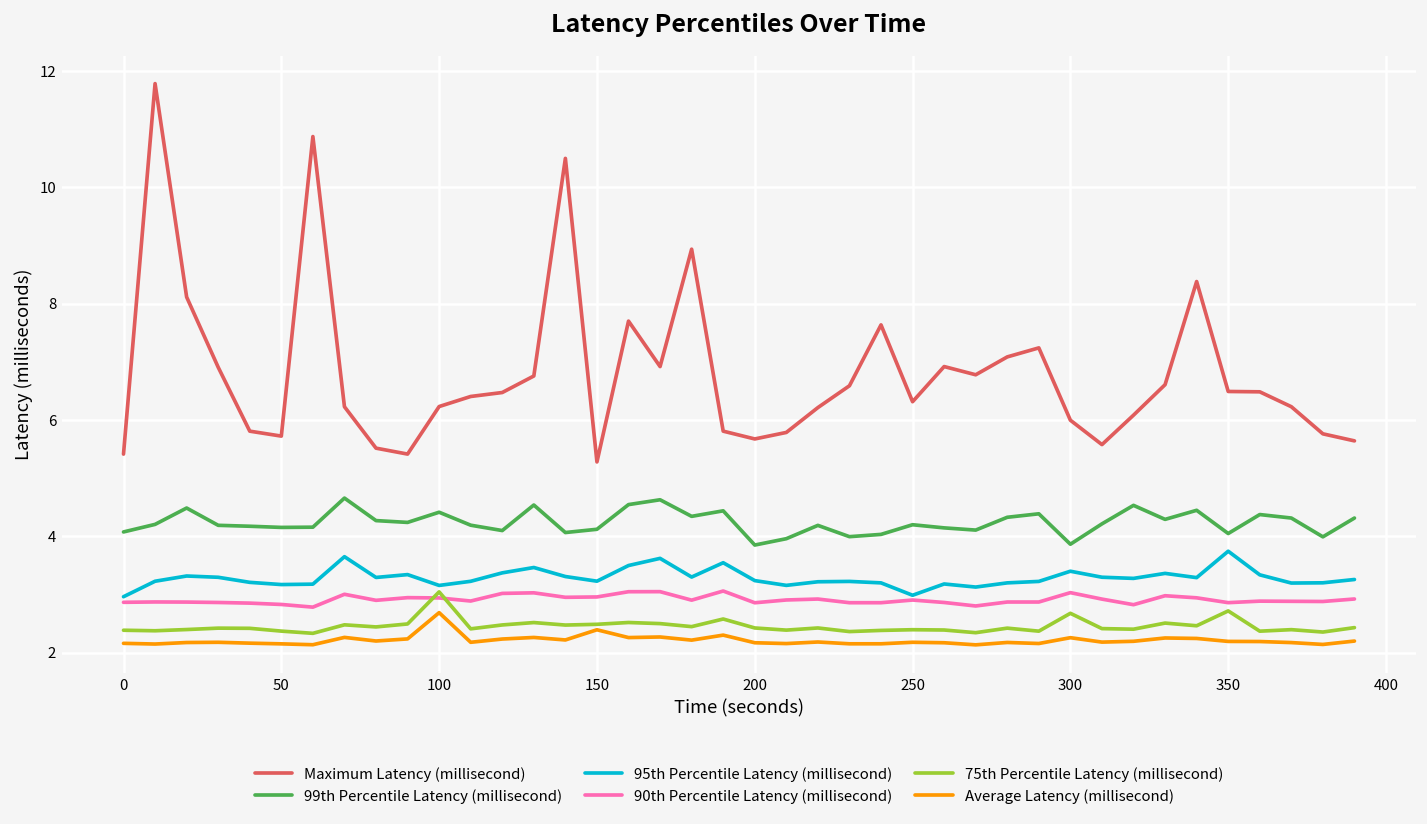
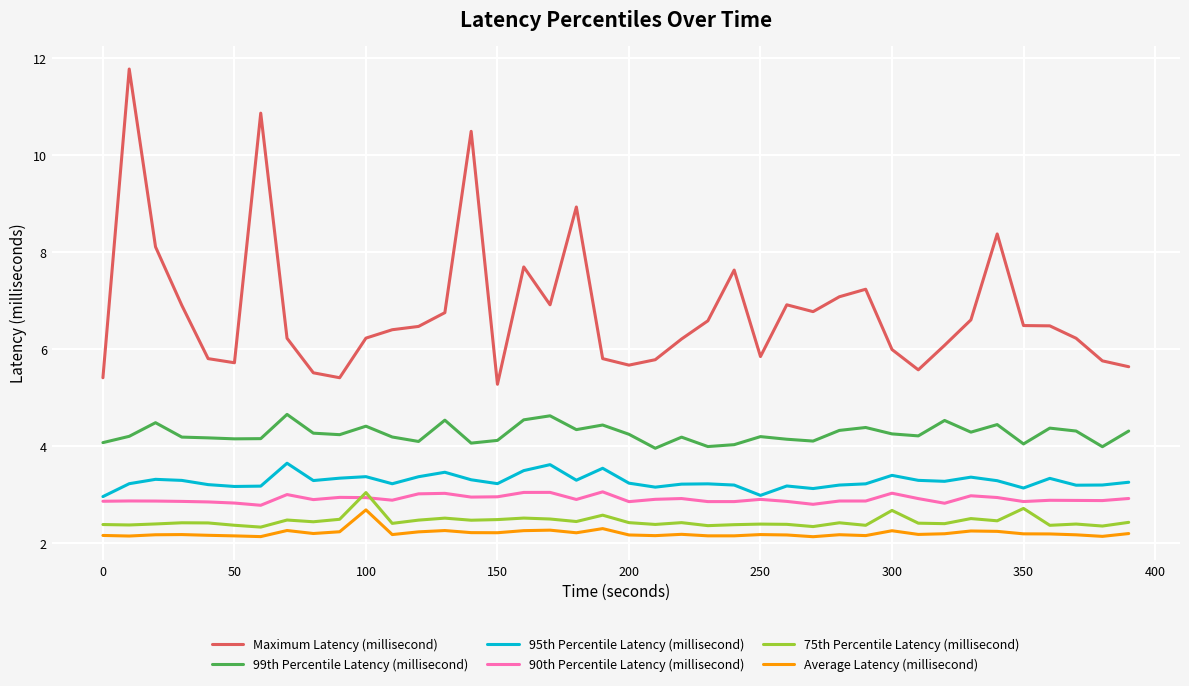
95th Percentile Latency (millisecond), 100: 3.2 -> 3.4
Average Latency (millisecond), 150: 2.4 -> 2.2
99th Percentile Latency (millisecond), 200: 3.9 -> 4.2
Maximum Latency (millisecond), 250: 6.3 -> 5.9
99th Percentile Latency (millisecond), 300: 3.9 -> 4.3
95th Percentile Latency (millisecond), 350: 3.7 -> 3.1
